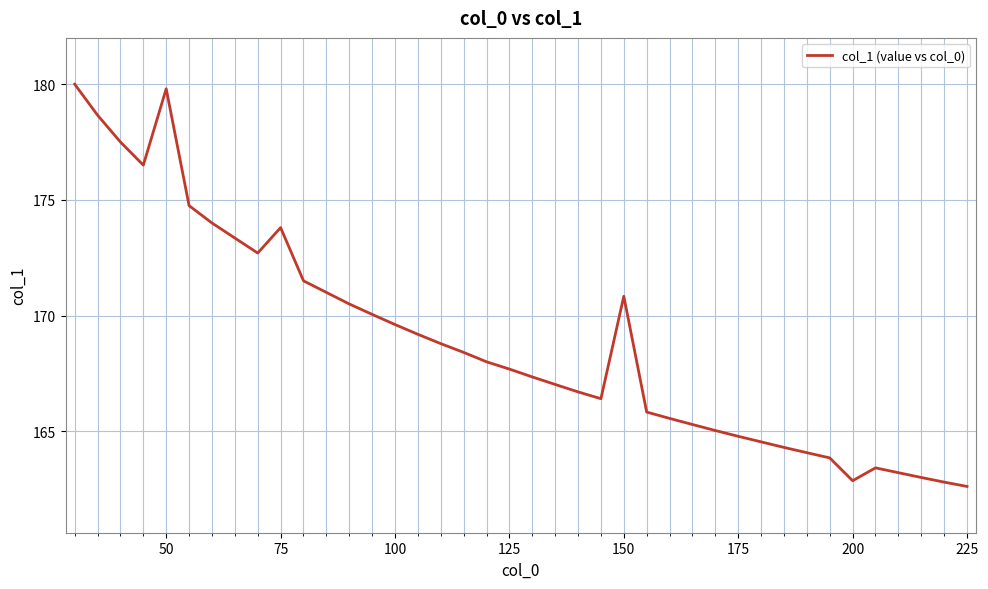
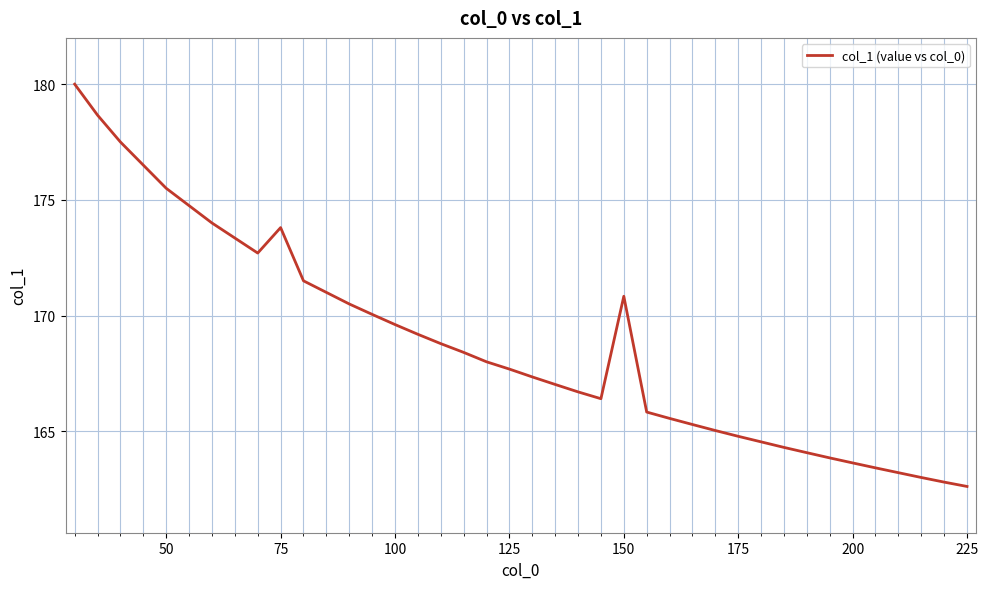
50: 179.8 -> 175.5
200: 162.9 -> 163.6
